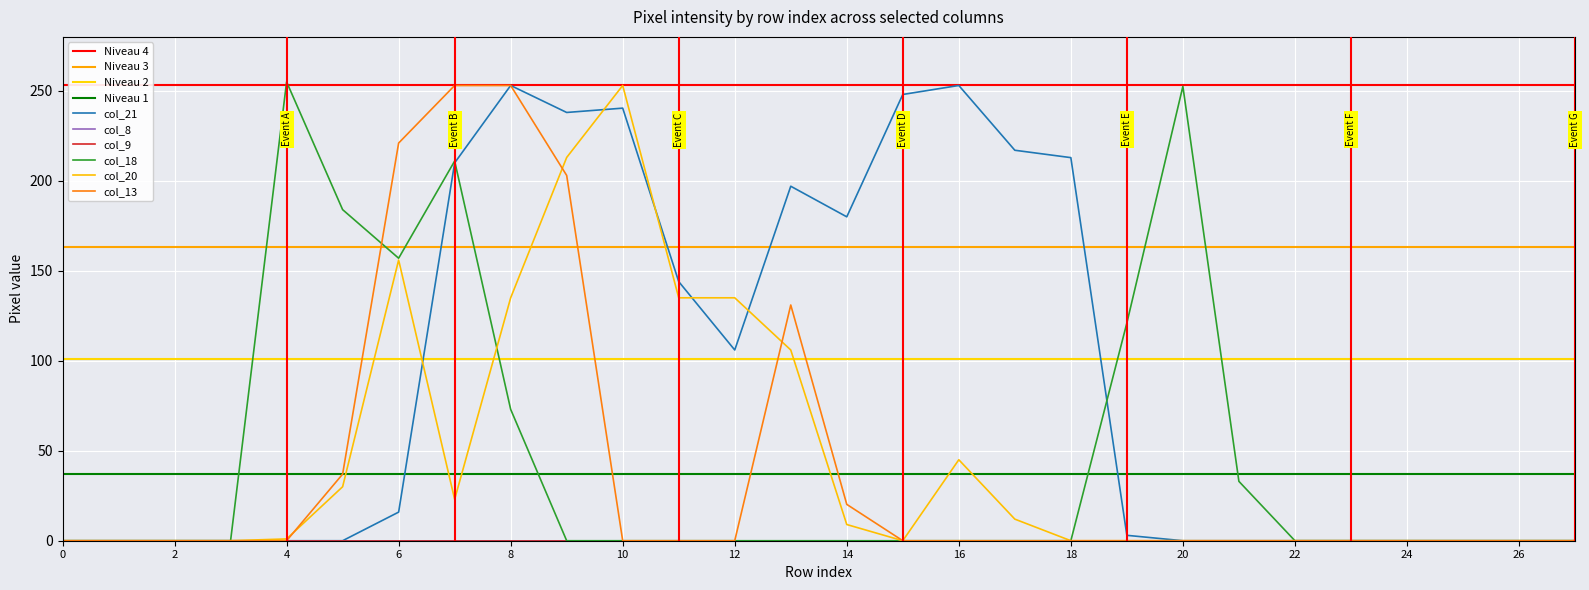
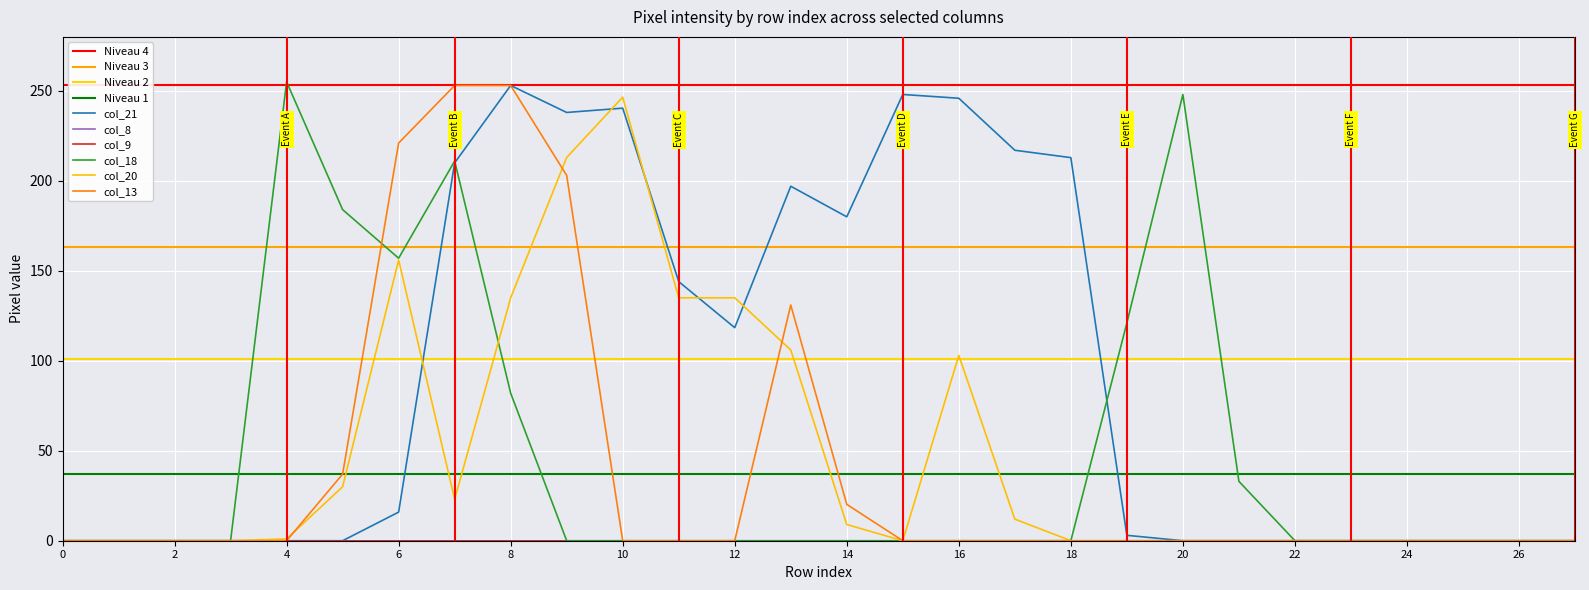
col_18, 8: 73 -> 82
col_20, 10: 253 -> 247
col_21, 12: 106 -> 118
col_21, 16: 253 -> 246
col_20, 16: 45 -> 103
col_18, 20: 253 -> 248
